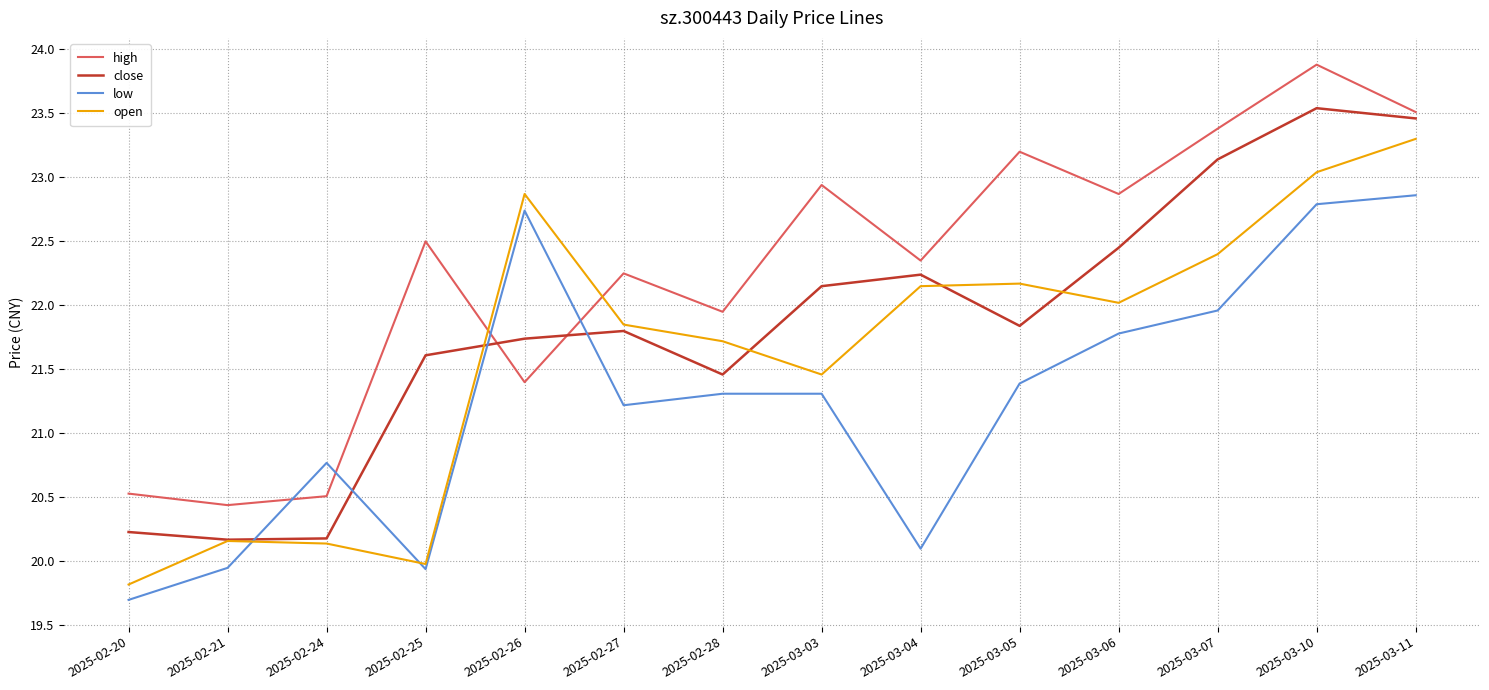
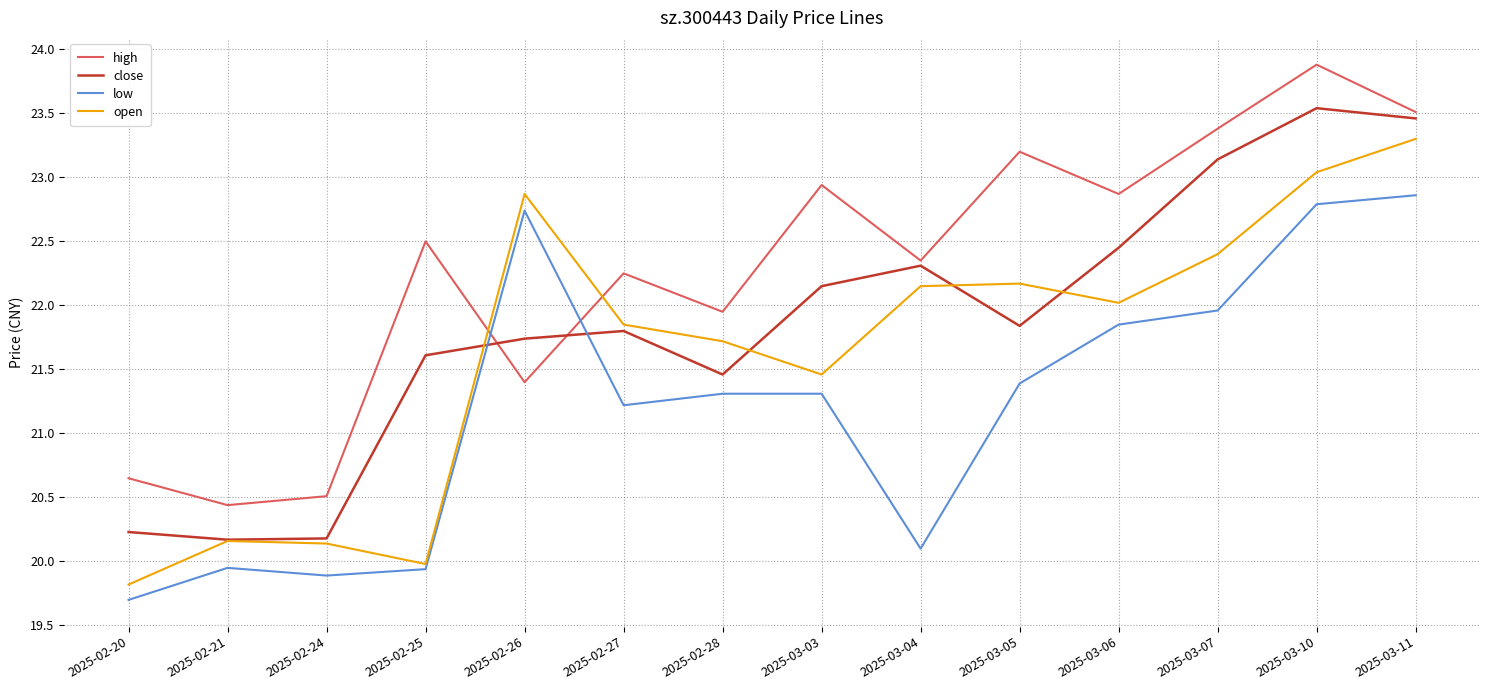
high, 2025-02-20: 20.53 -> 20.65
low, 2025-02-24: 20.77 -> 19.89
close, 2025-03-04: 22.24 -> 22.31
low, 2025-03-06: 21.78 -> 21.85
